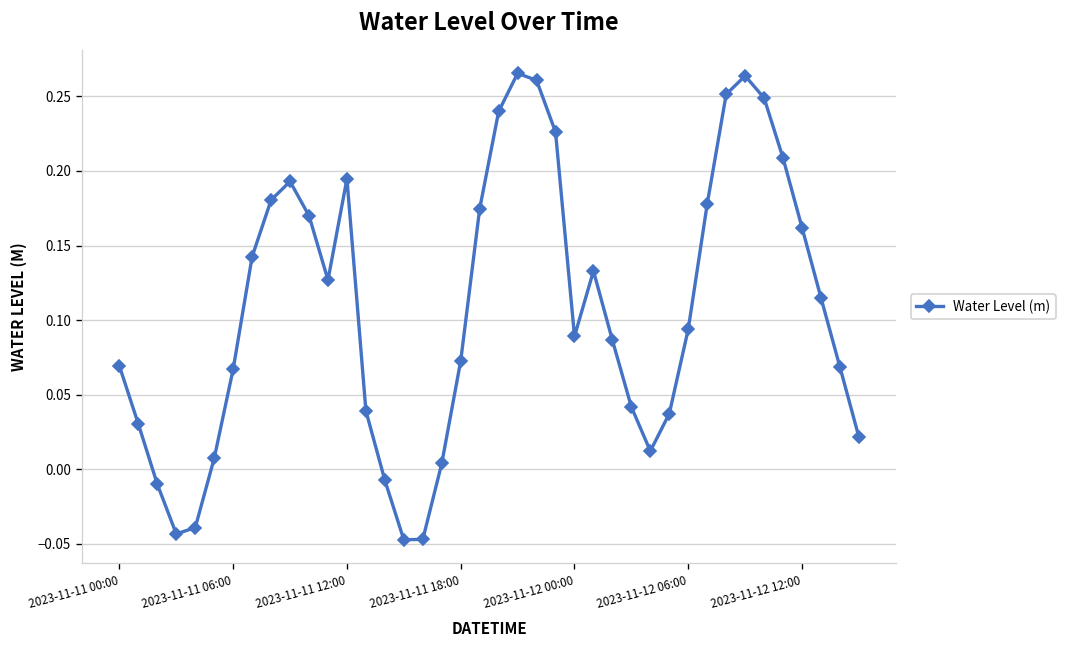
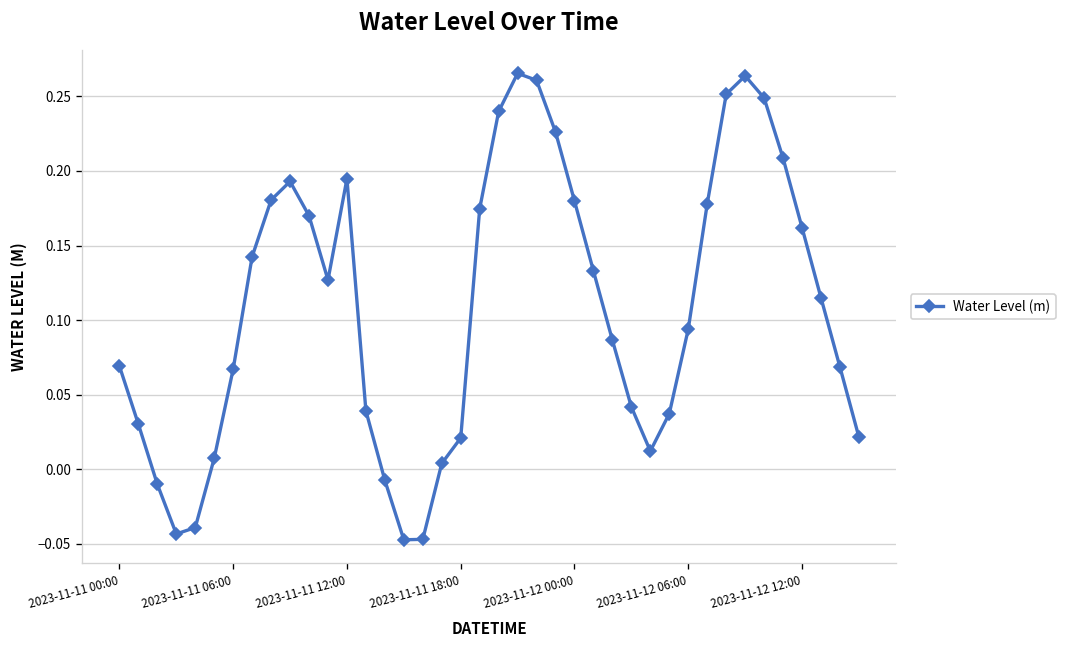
2023-11-11 18:00: 0.073 -> 0.021
2023-11-12 00:00: 0.089 -> 0.180
